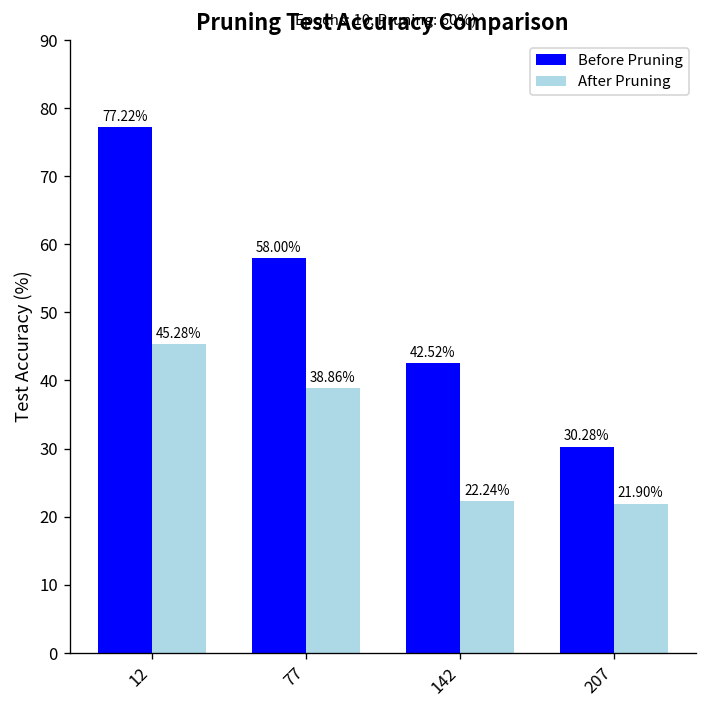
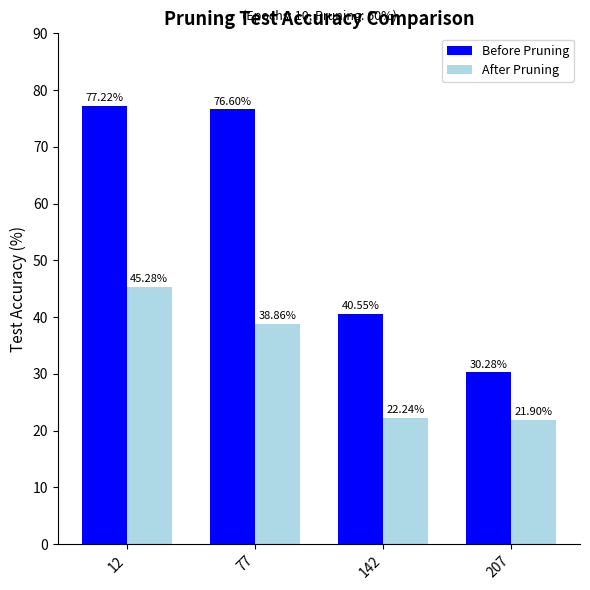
Before Pruning, 77: 58.00% -> 76.60%
Before Pruning, 142: 42.52% -> 40.55%
